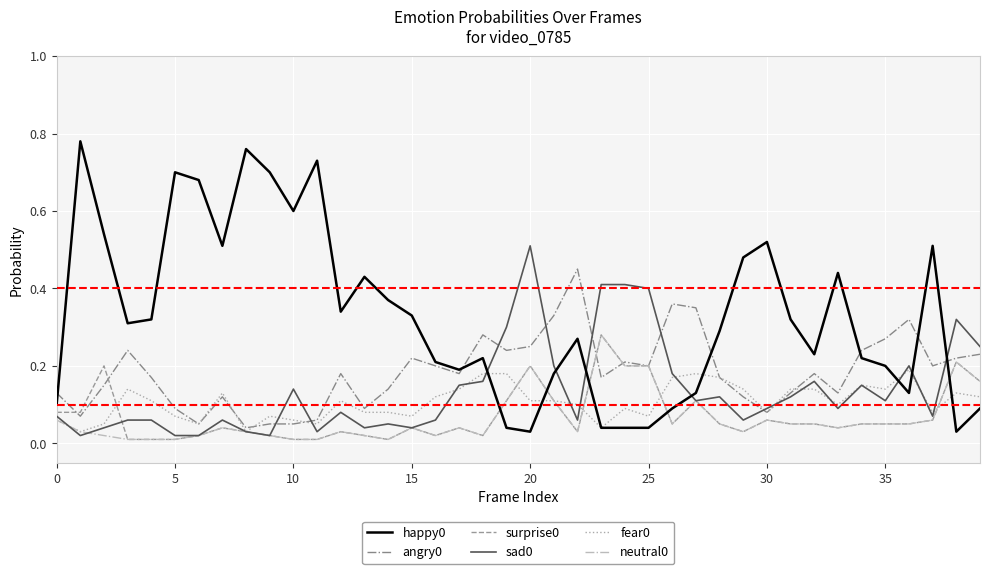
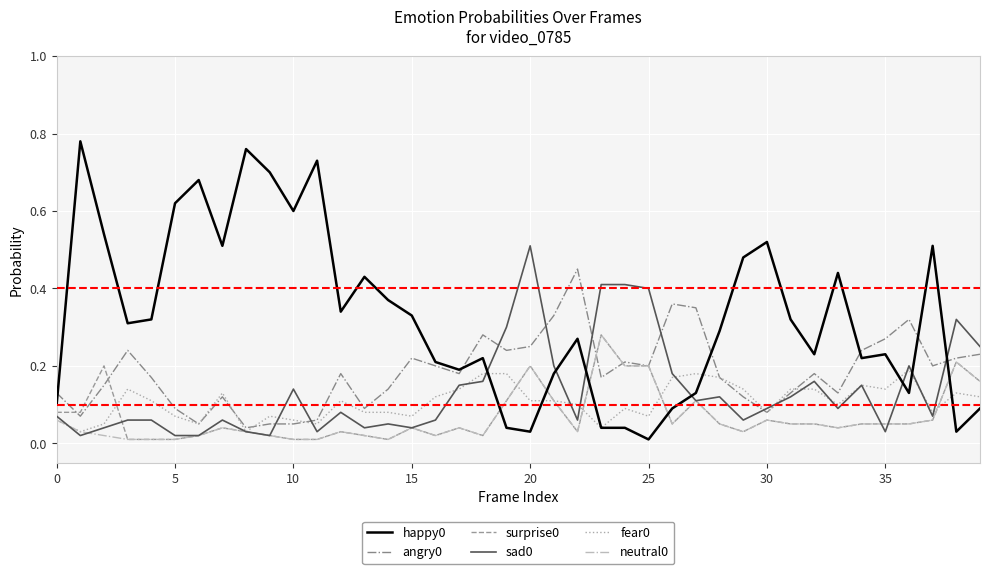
happy0, 5: 0.70 -> 0.62
happy0, 25: 0.04 -> 0.01
happy0, 35: 0.20 -> 0.23
sad0, 35: 0.11 -> 0.03
